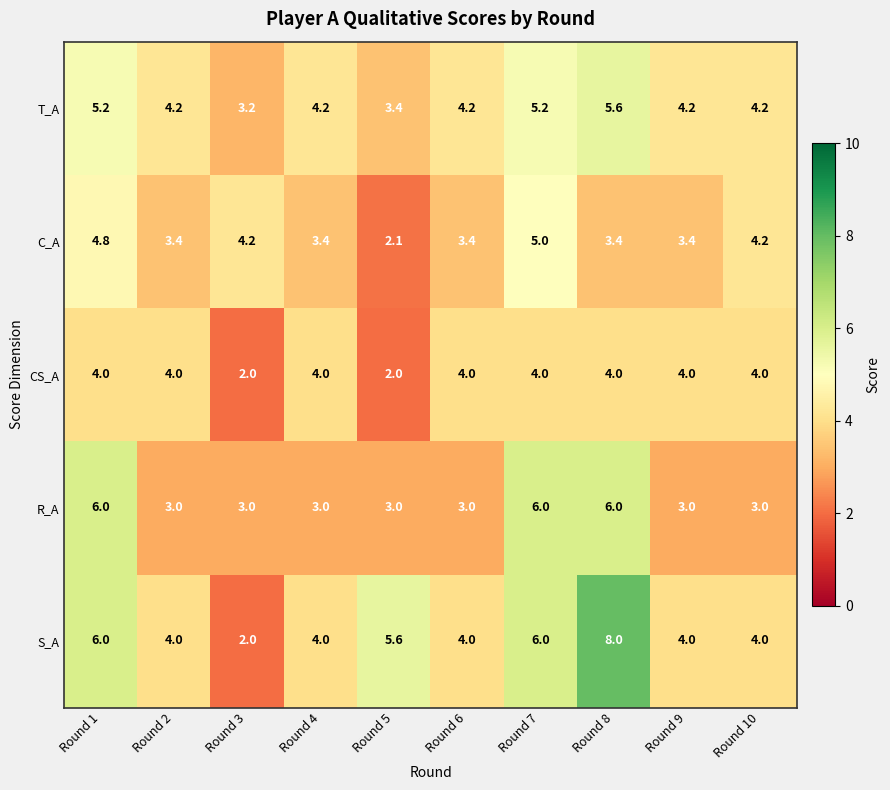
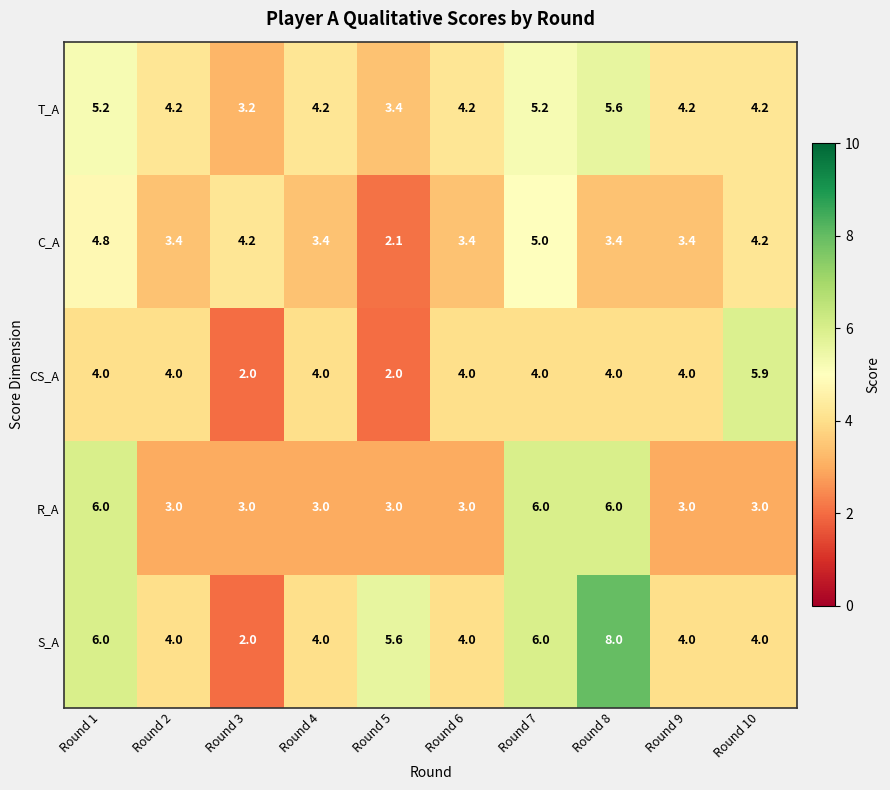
CS_A, Round 10: 4.0 -> 5.9
